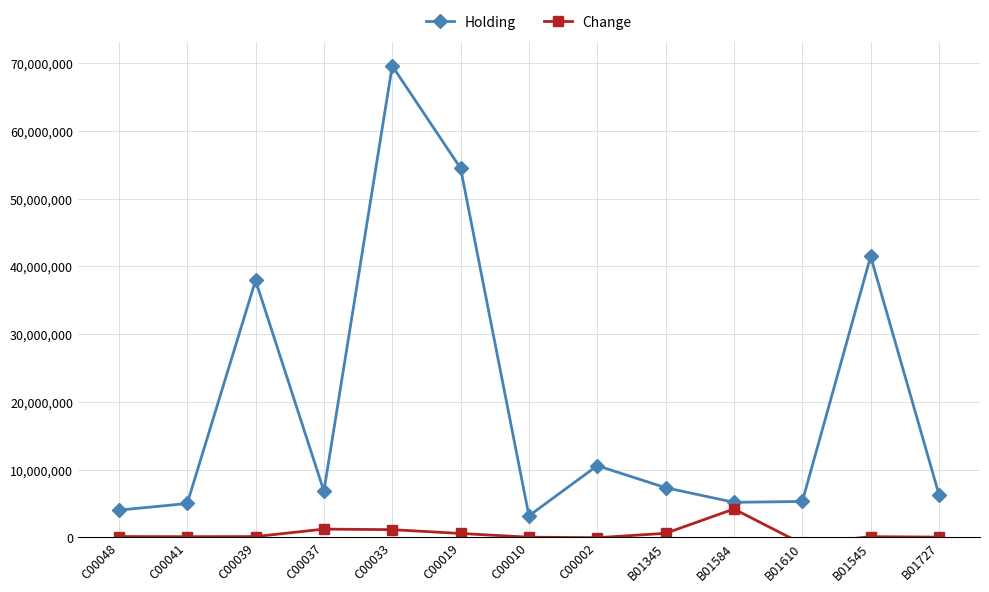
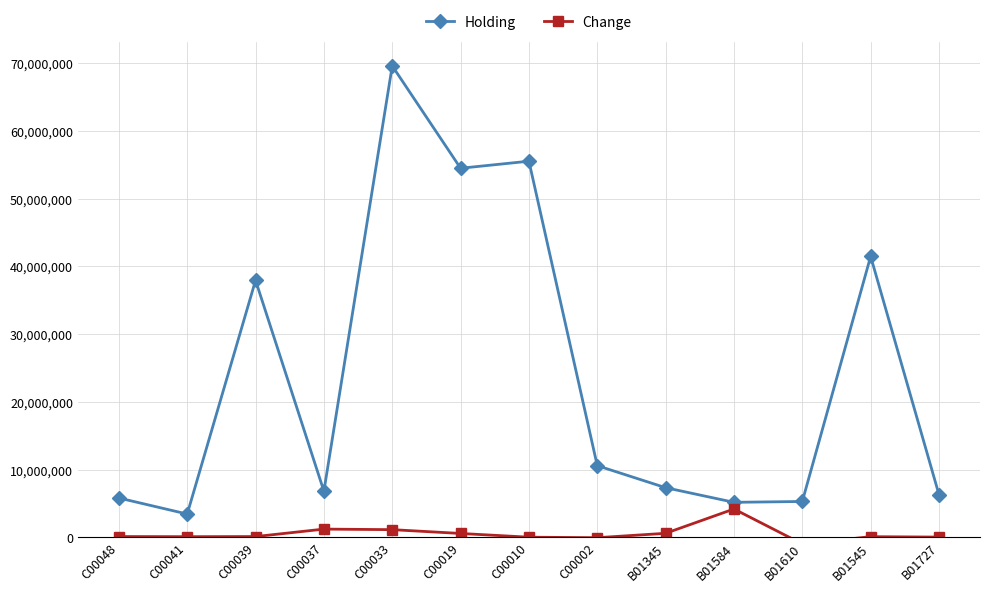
Holding, C00048: 4,000,000 -> 6,000,000
Holding, C00041: 5,000,000 -> 3,000,000
Holding, C00010: 3,000,000 -> 56,000,000
